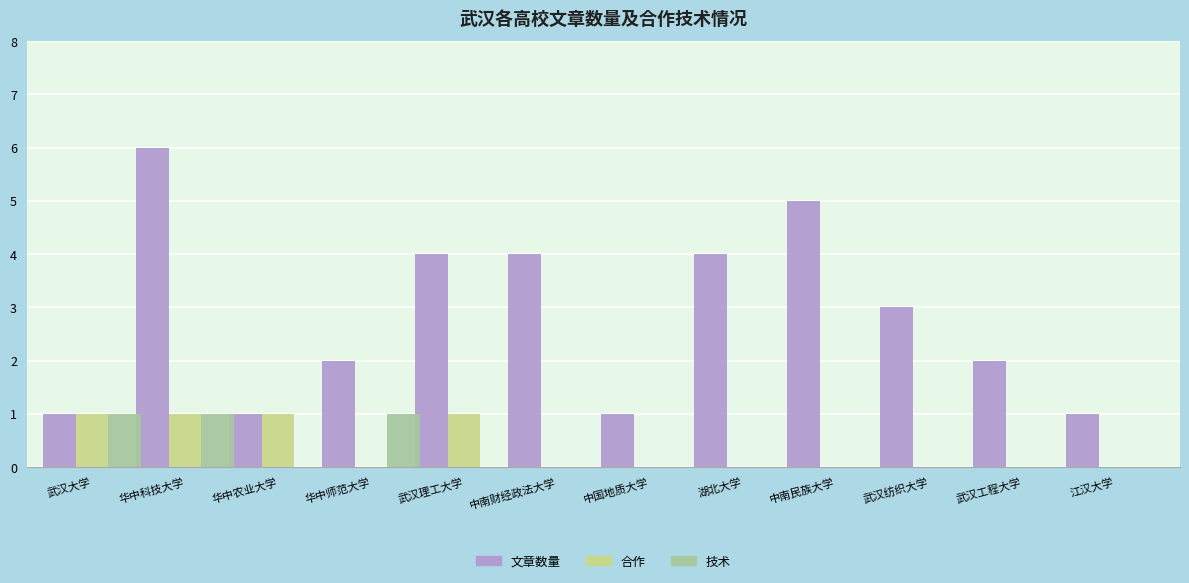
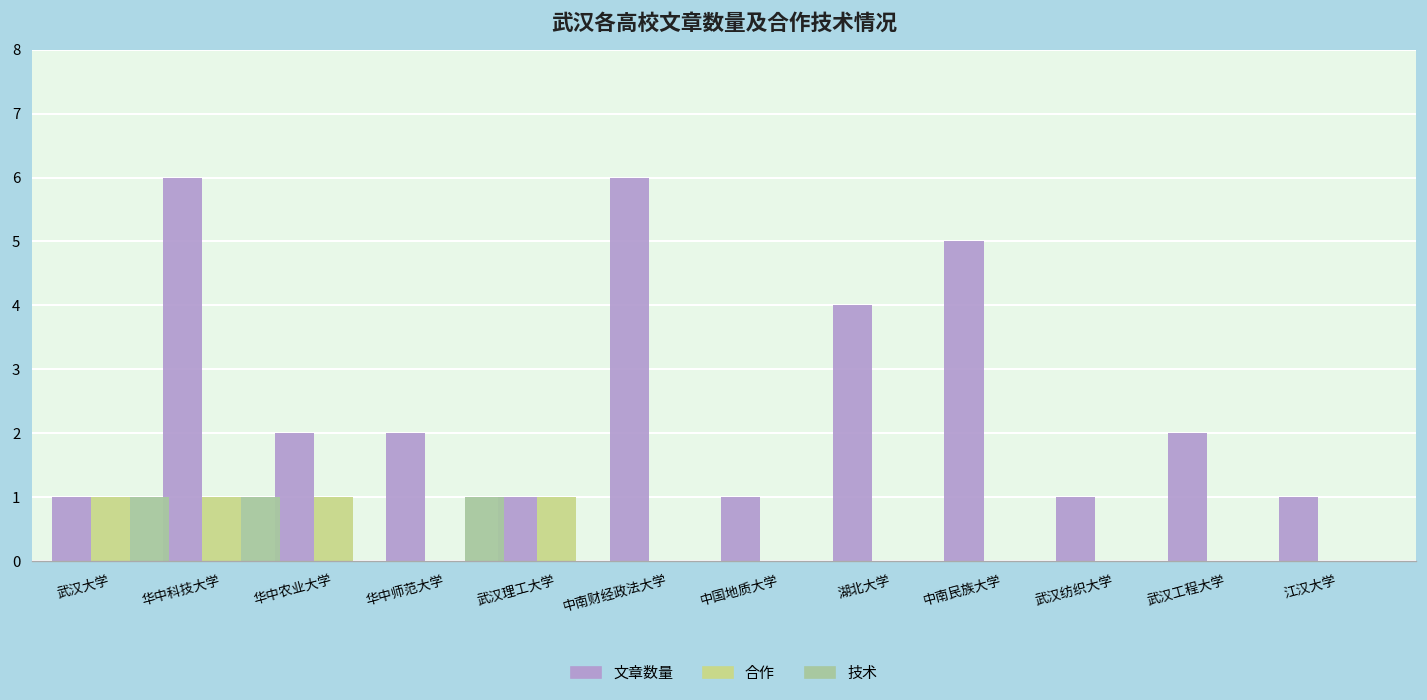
文章数量, 华中农业大学: 1 -> 2
文章数量, 武汉理工大学: 4 -> 1
文章数量, 中南财经政法大学: 4 -> 6
文章数量, 武汉纺织大学: 3 -> 1
